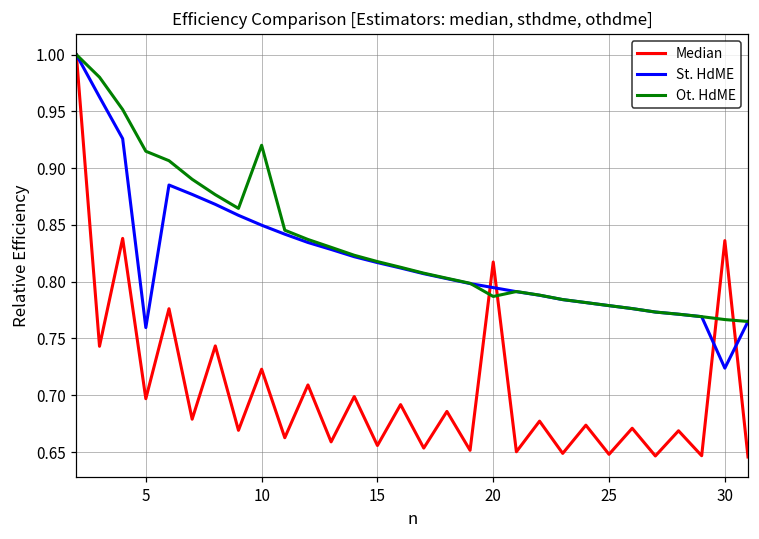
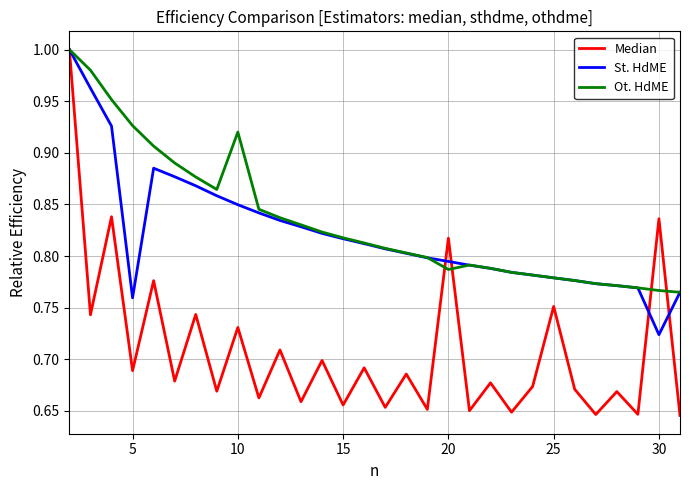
Median, 5: 0.697 -> 0.689
Ot. HdME, 5: 0.915 -> 0.926
Median, 10: 0.723 -> 0.731
Median, 25: 0.648 -> 0.751
